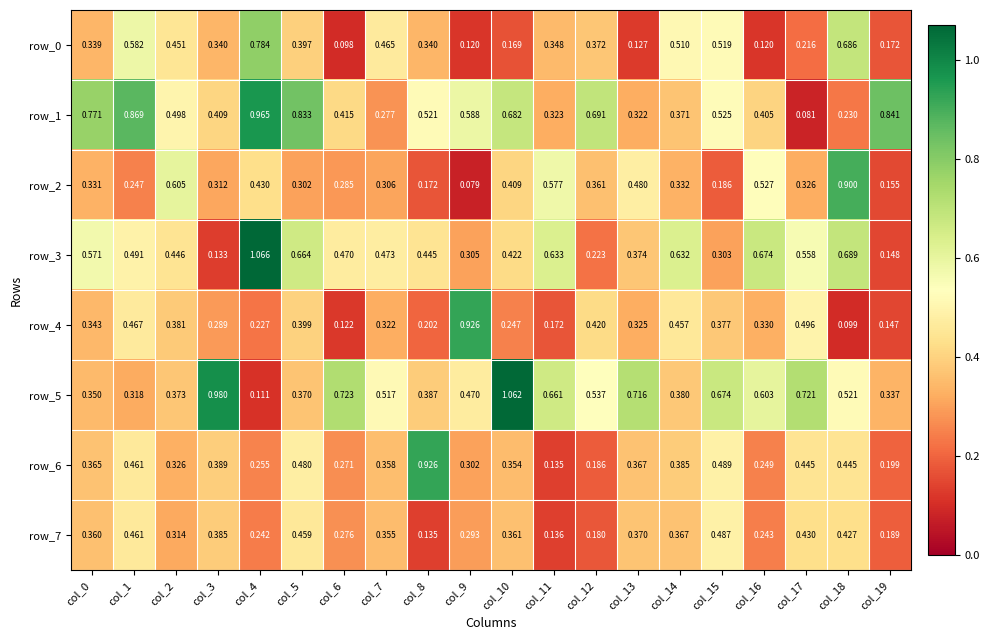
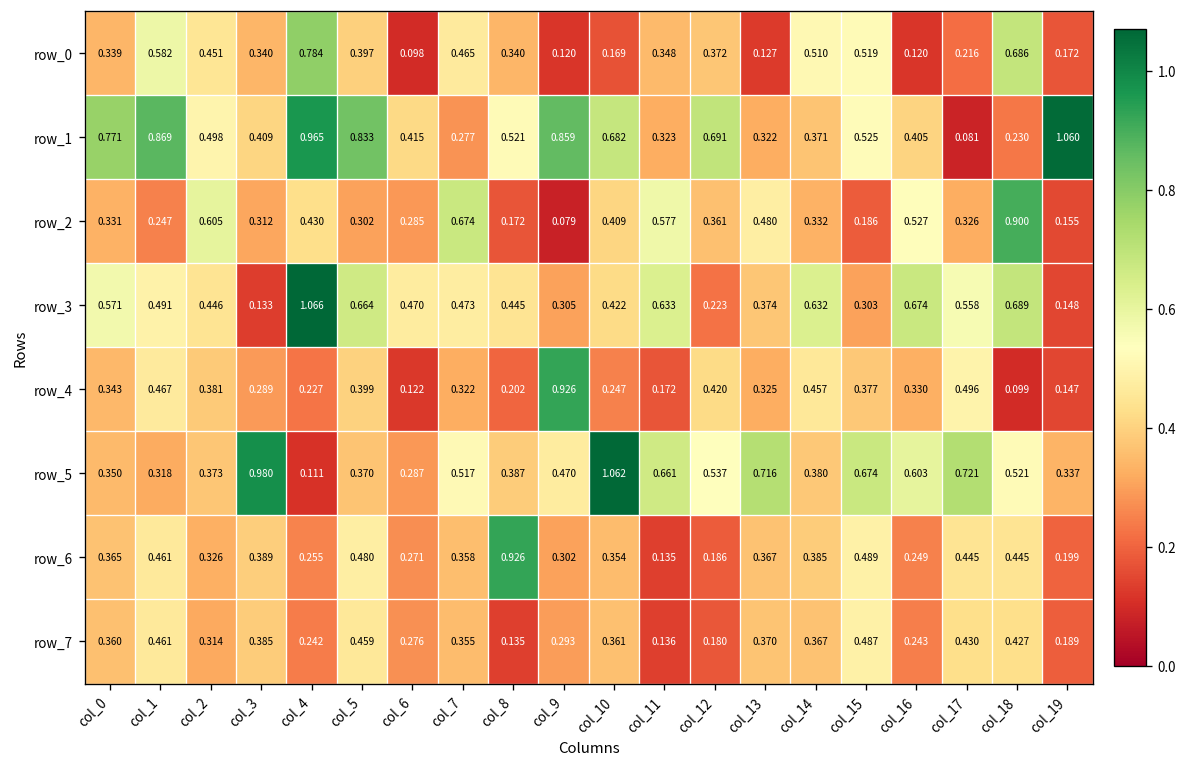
row_1, col_9: 0.588 -> 0.859
row_1, col_19: 0.841 -> 1.060
row_2, col_7: 0.306 -> 0.674
row_5, col_6: 0.723 -> 0.287
